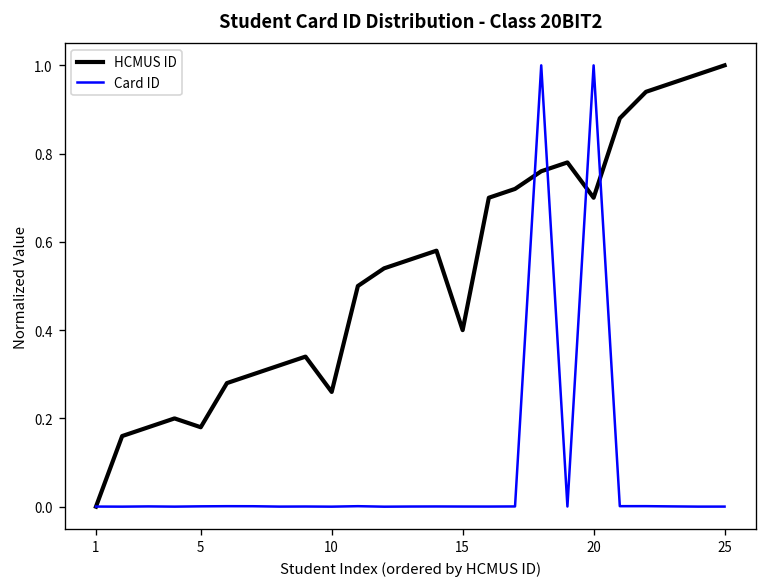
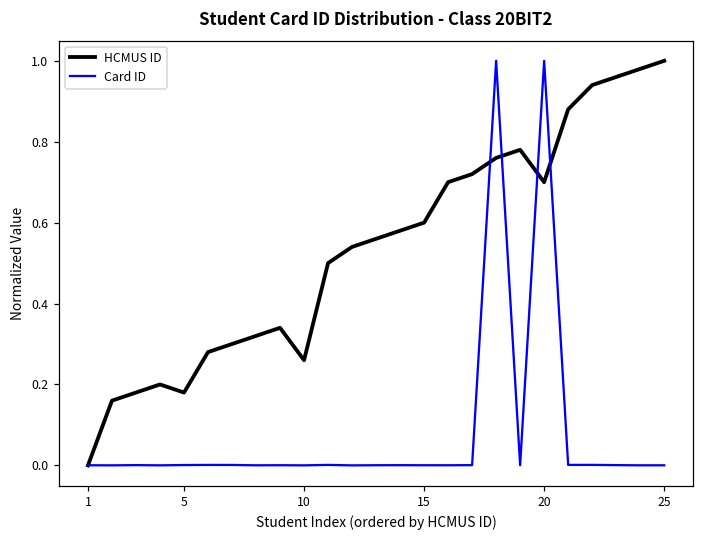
HCMUS ID, 15: 0.40 -> 0.60
